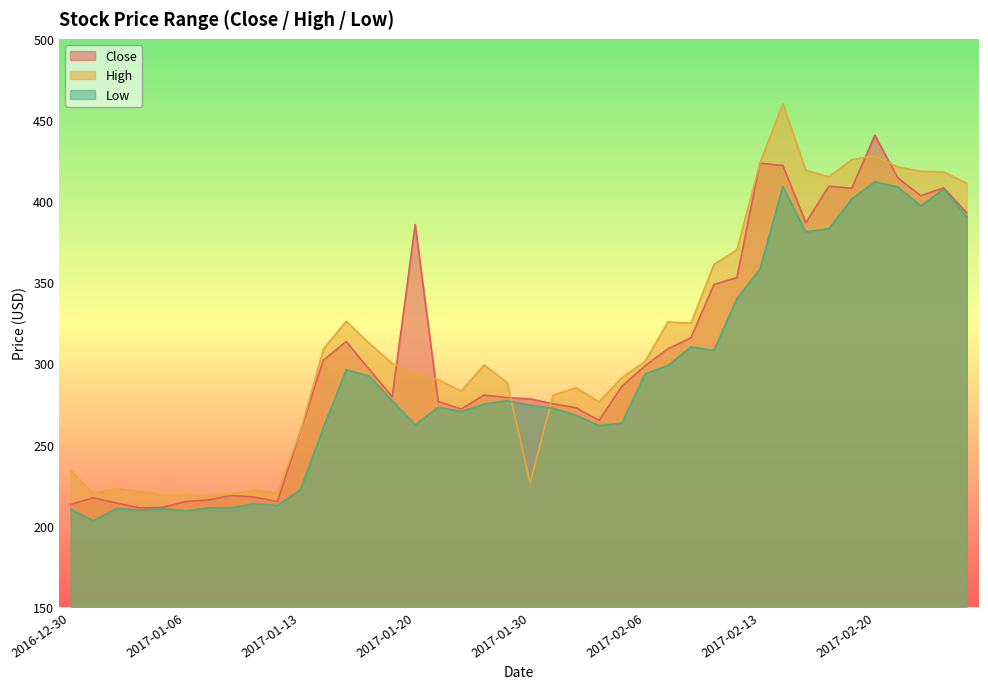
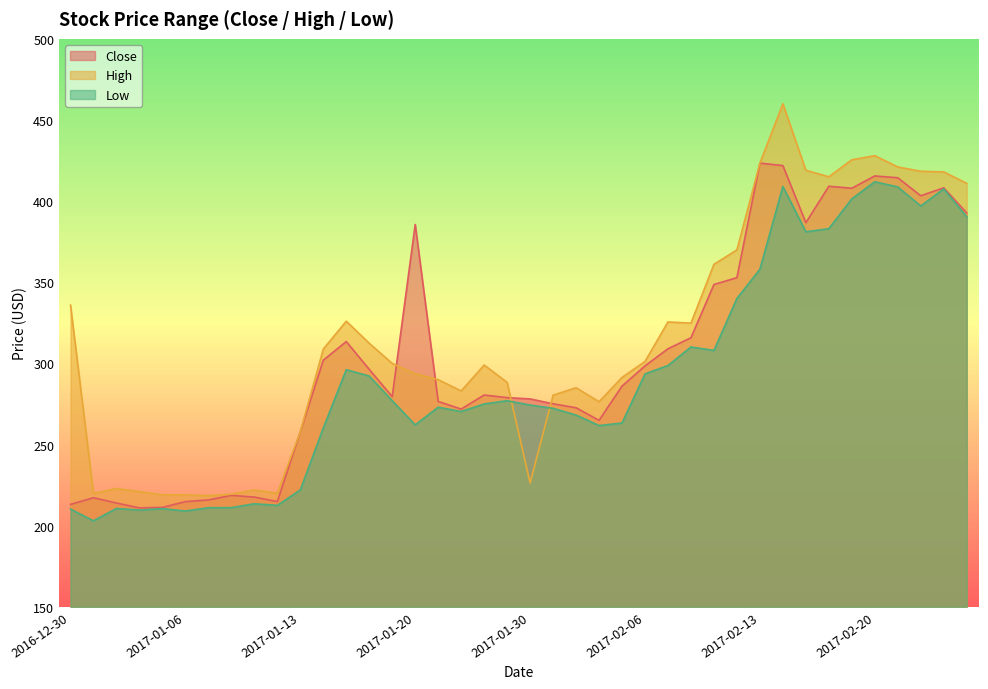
High, 2016-12-30: 234 -> 336
Close, 2017-02-20: 441 -> 416
